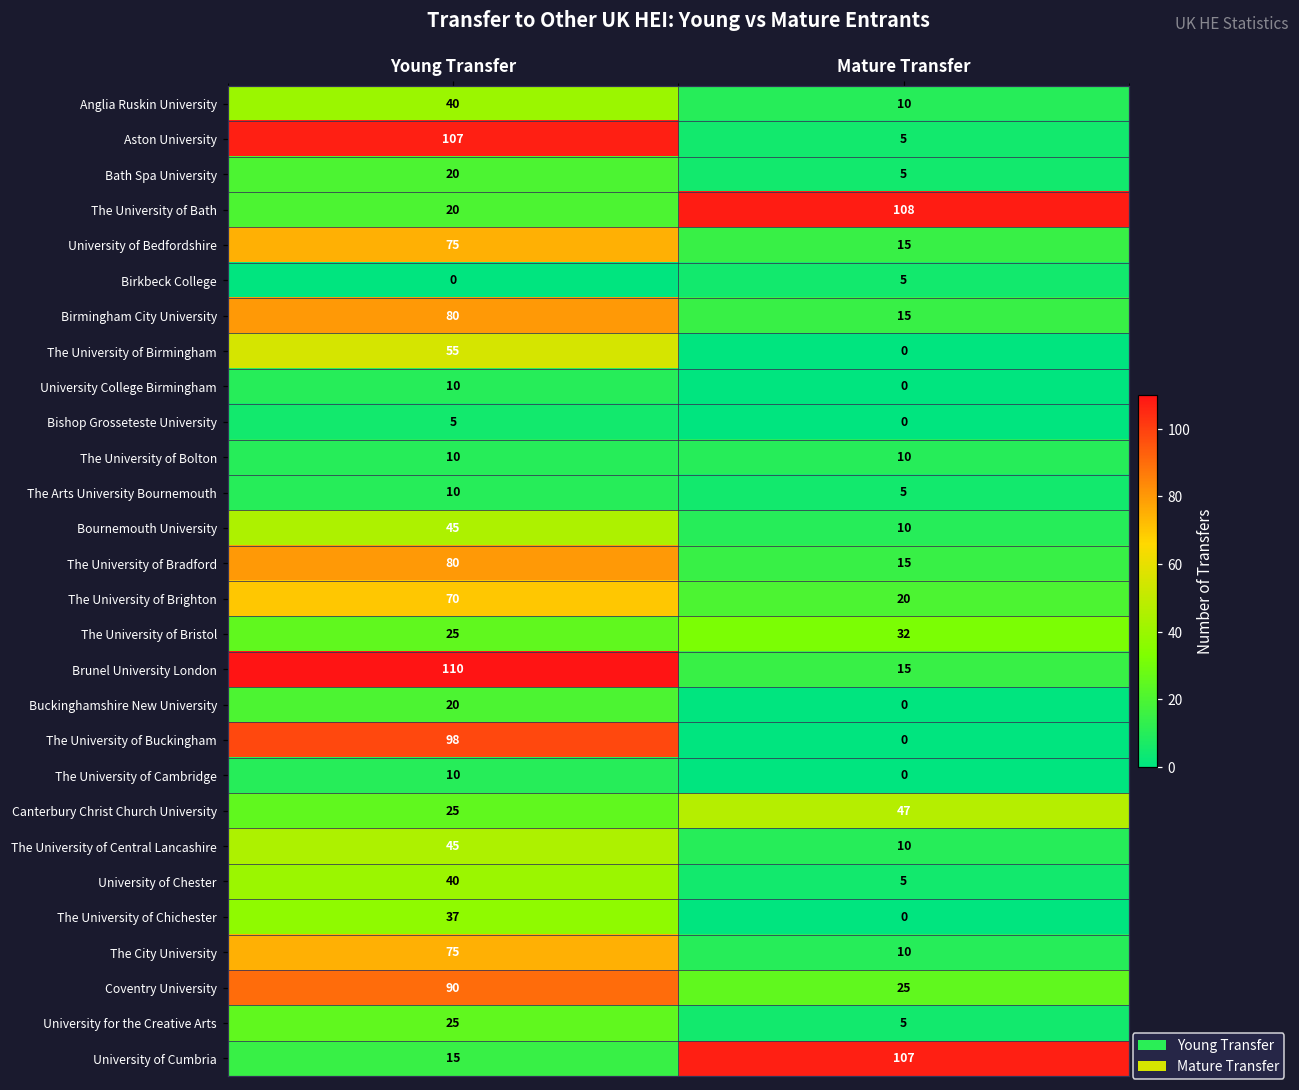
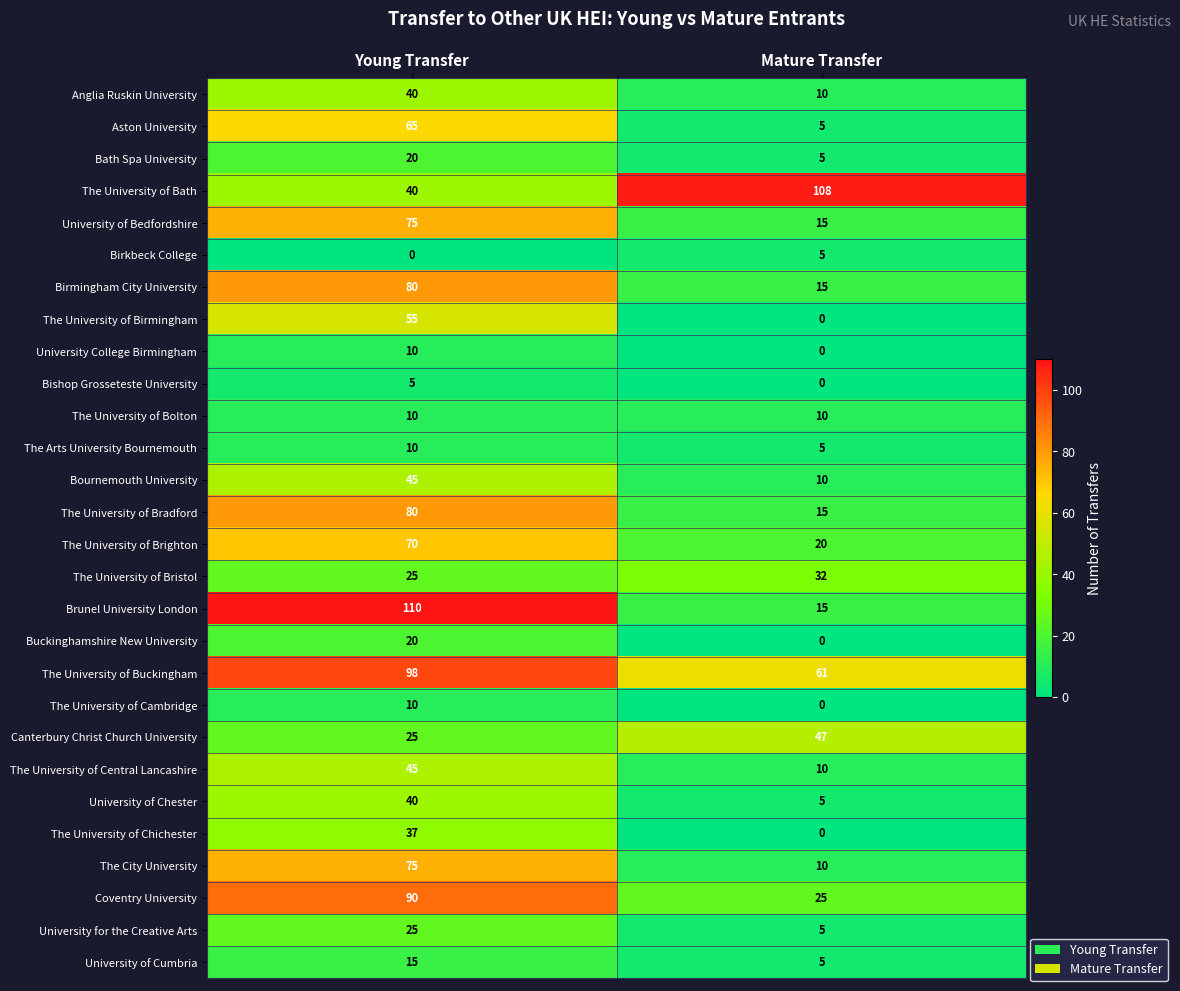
Aston University, Young Transfer: 107 -> 65
The University of Bath, Young Transfer: 20 -> 40
The University of Buckingham, Mature Transfer: 0 -> 61
University of Cumbria, Mature Transfer: 107 -> 5
